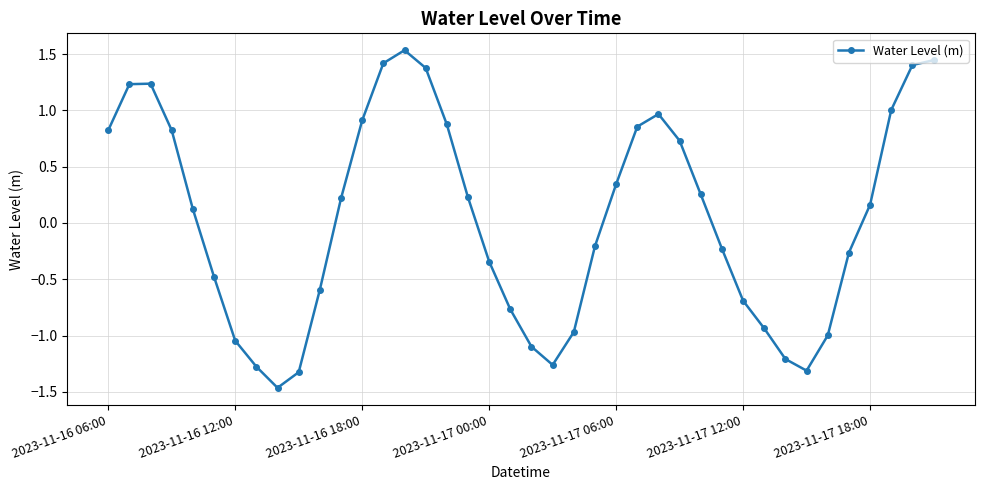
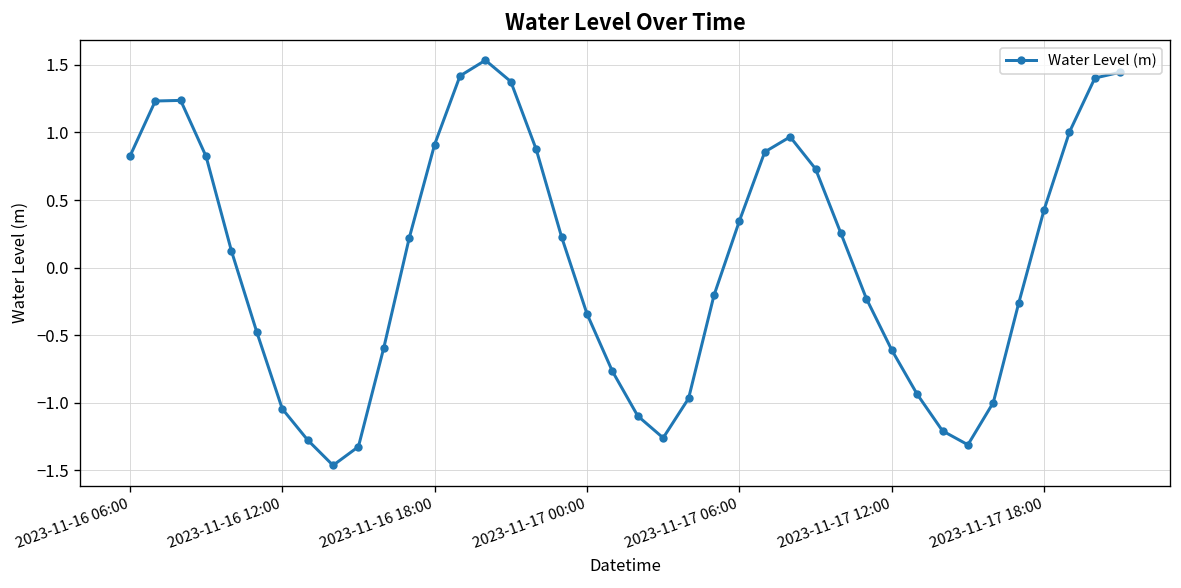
2023-11-17 12:00: -0.69 -> -0.61
2023-11-17 18:00: 0.16 -> 0.43
